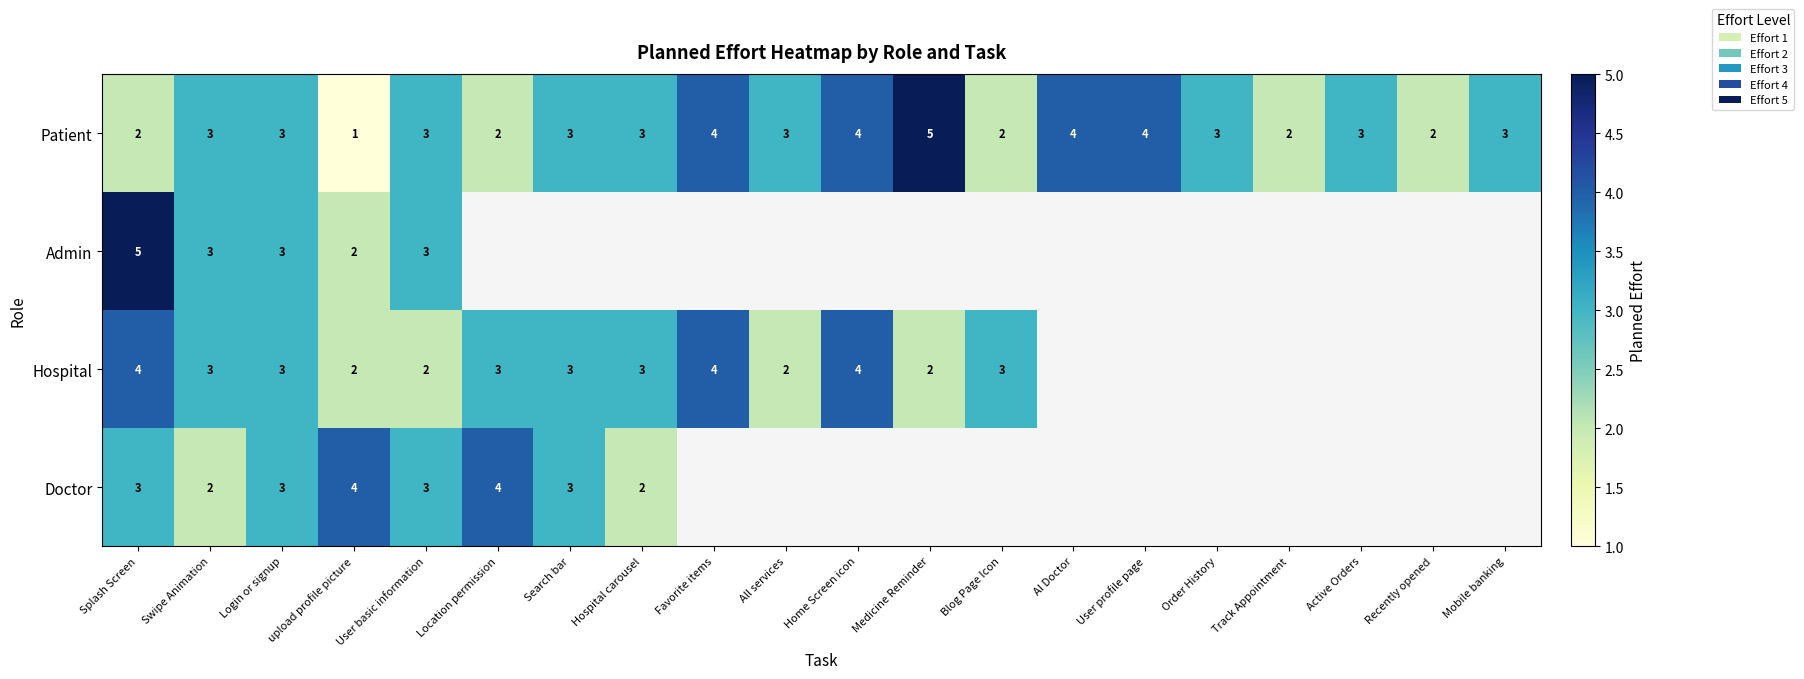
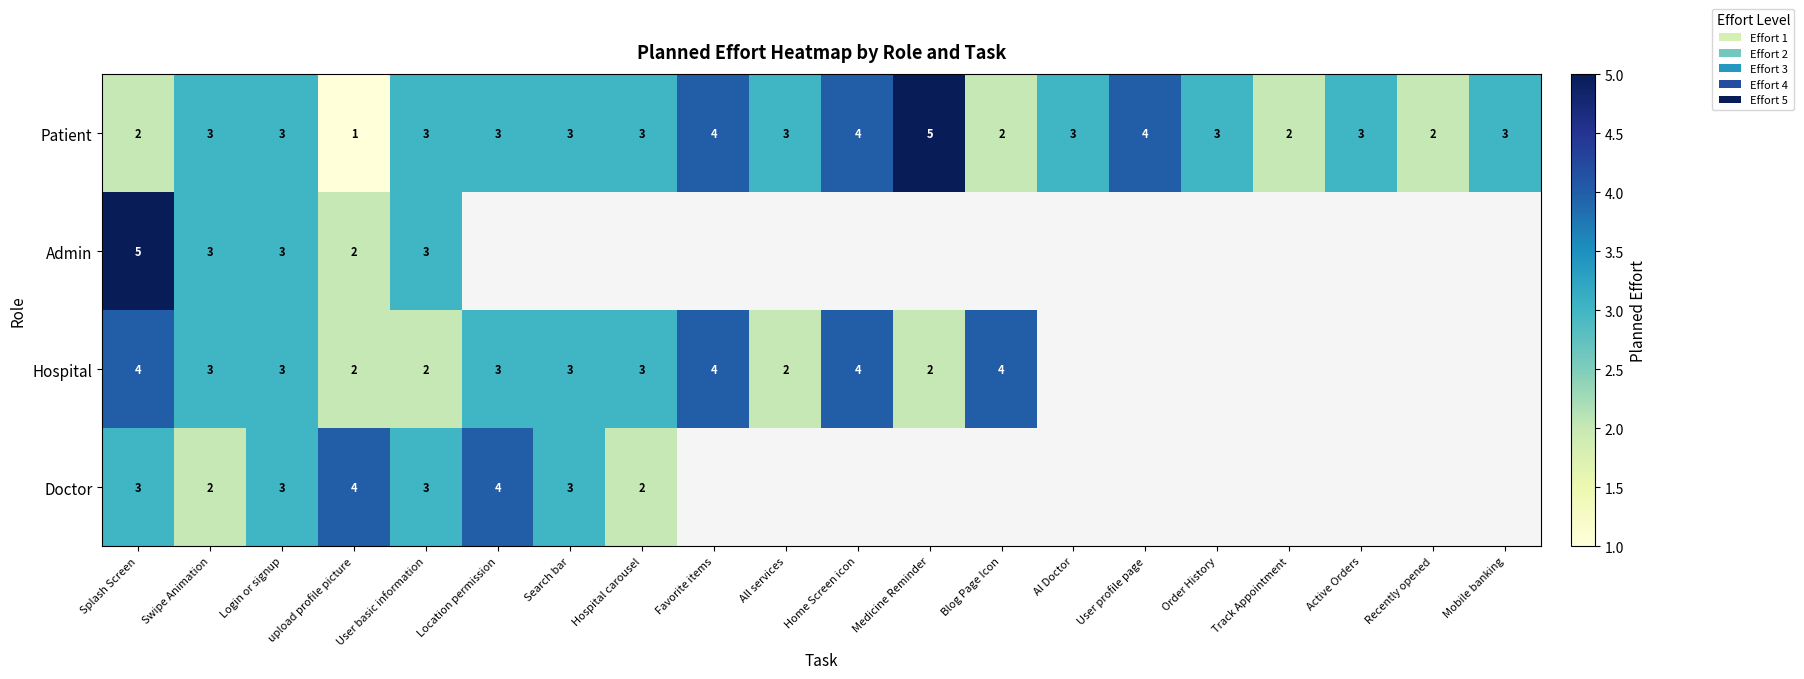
Patient, Location permission: 2 -> 3
Patient, AI Doctor: 4 -> 3
Hospital, Blog Page Icon: 3 -> 4
